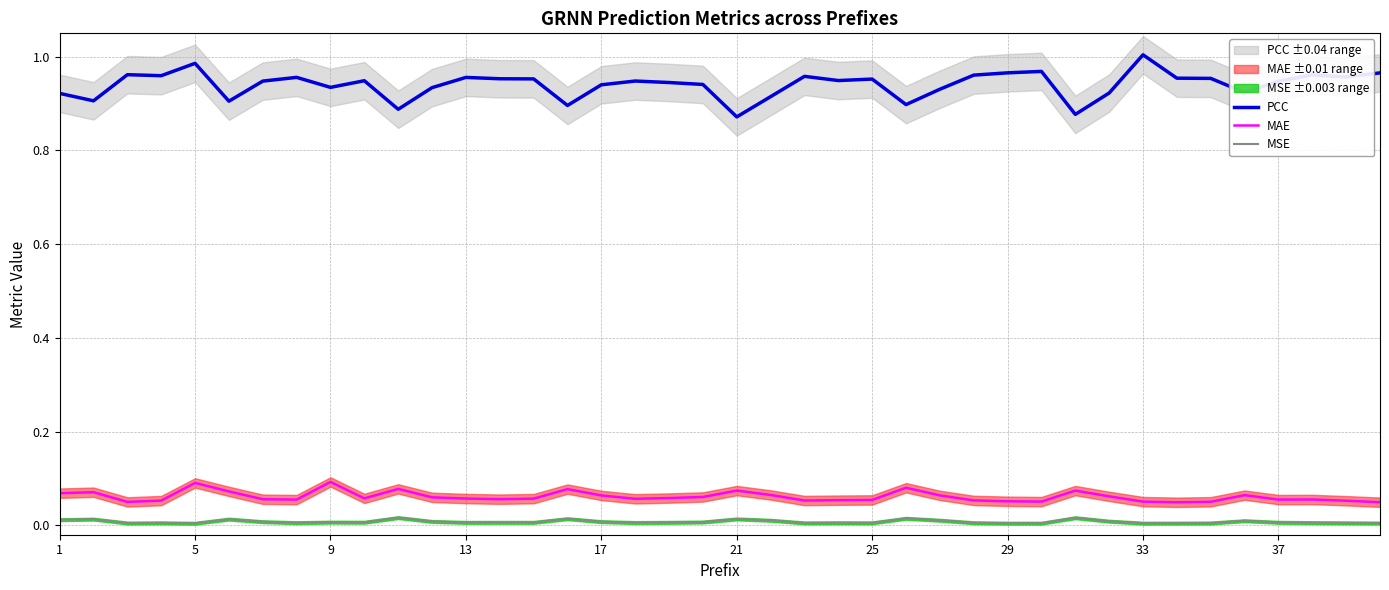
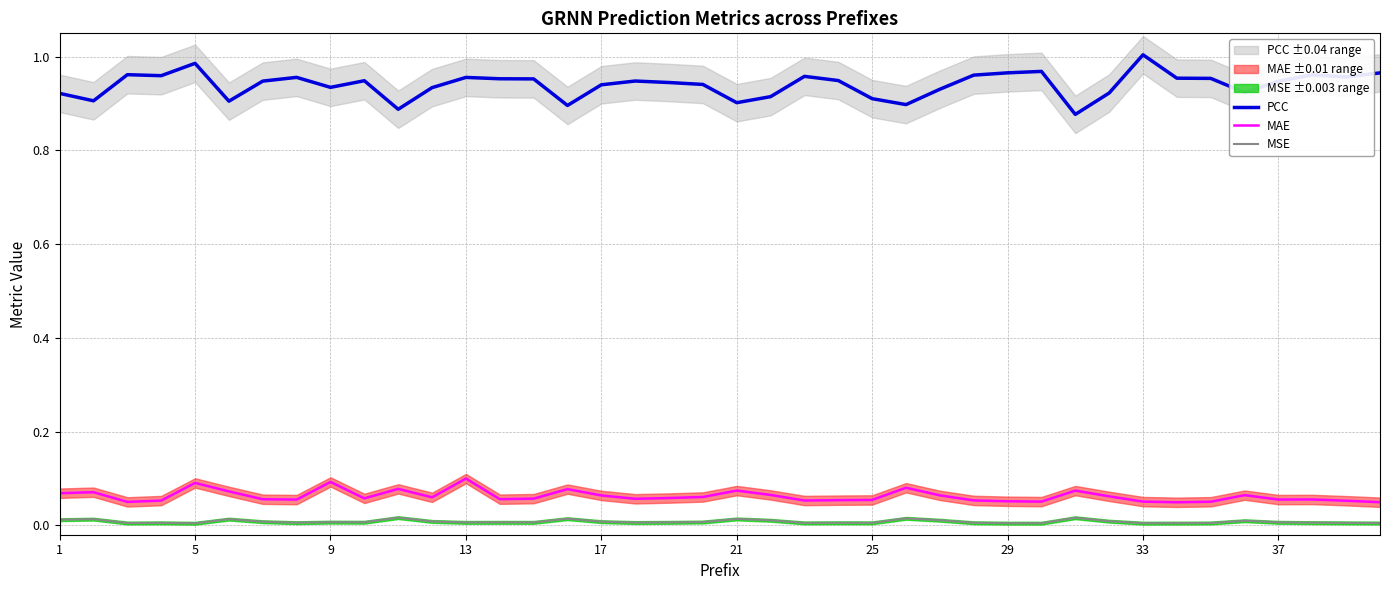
MAE, 13: 0.06 -> 0.10
PCC, 21: 0.87 -> 0.90
PCC, 25: 0.95 -> 0.91
